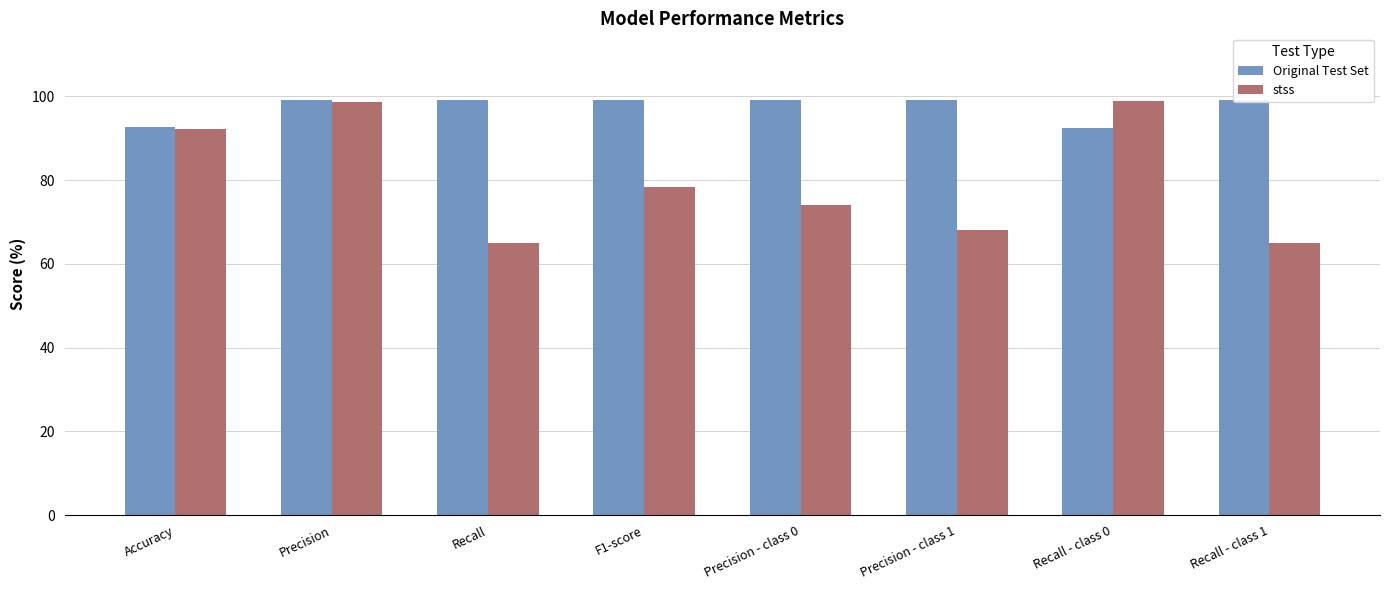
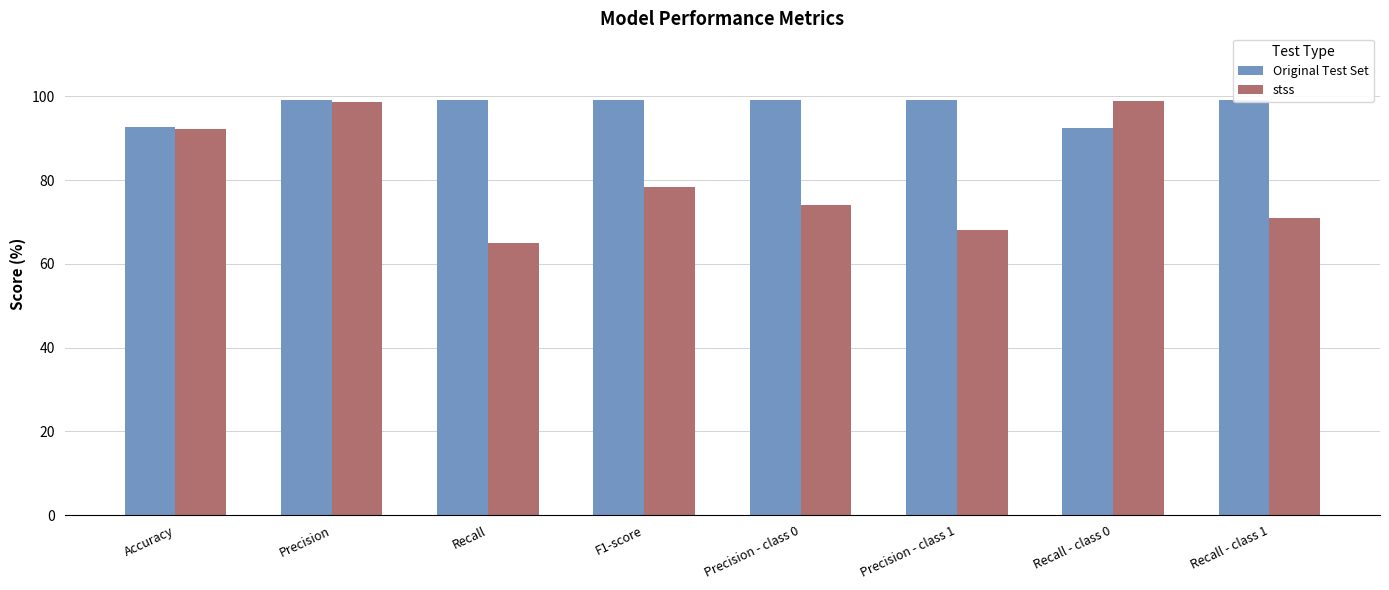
stss, Recall - class 1: 65 -> 71
